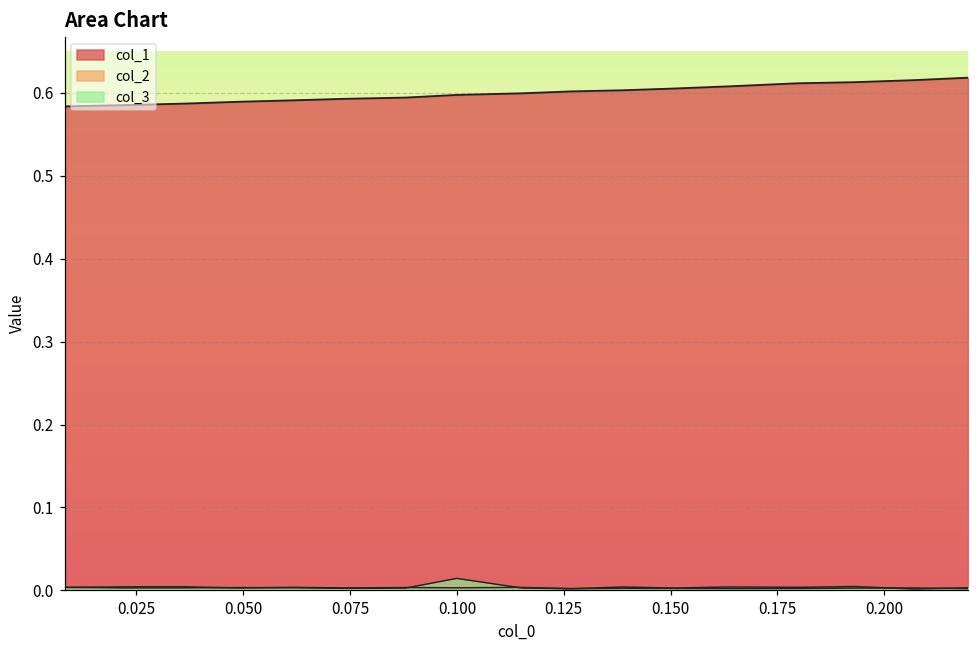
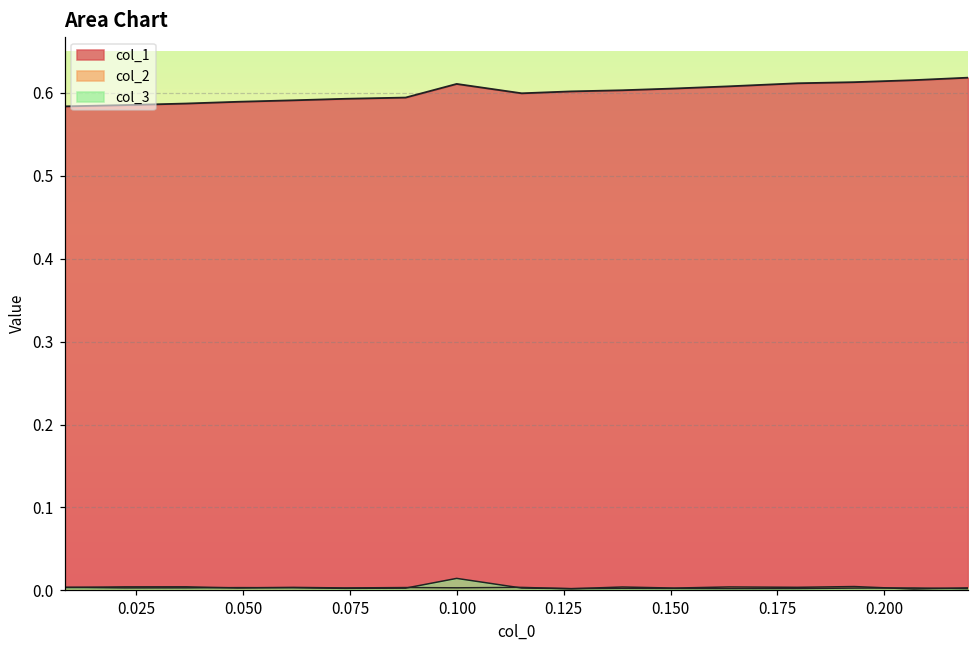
col_1, 0.100: 0.60 -> 0.61
